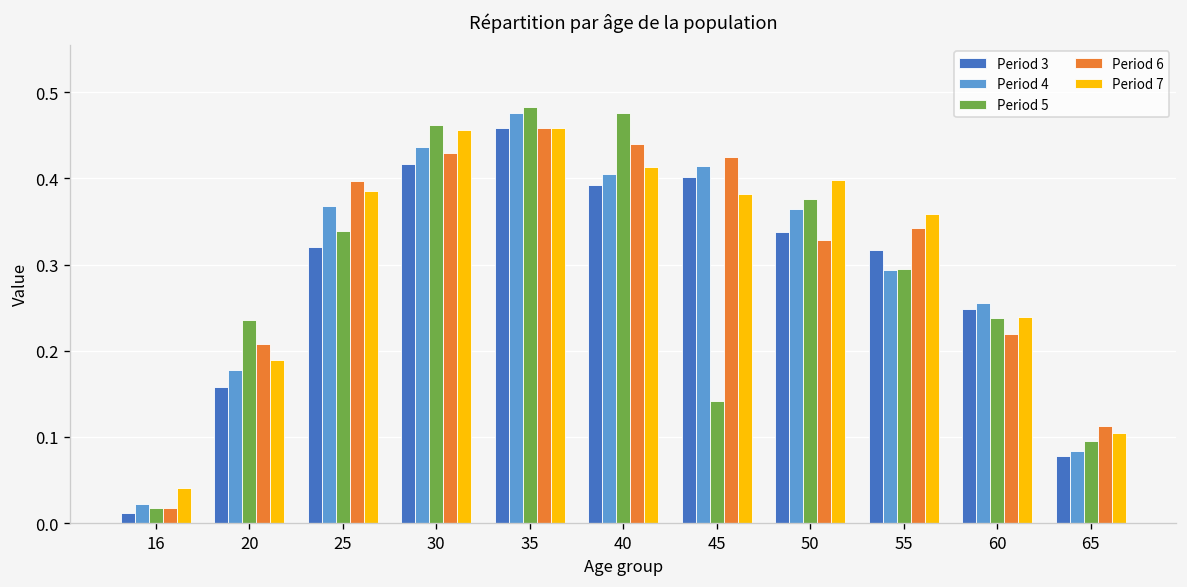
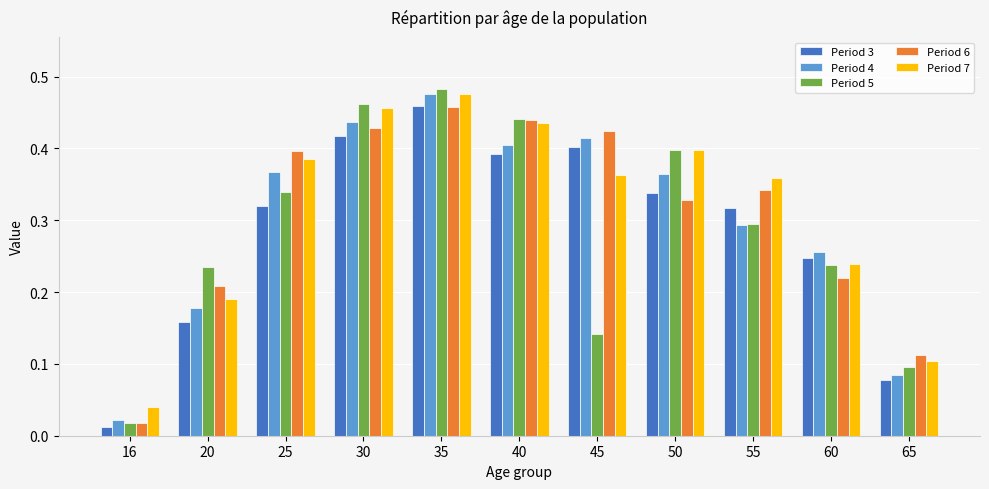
Period 7, 35: 0.46 -> 0.48
Period 5, 40: 0.48 -> 0.44
Period 7, 40: 0.41 -> 0.44
Period 7, 45: 0.38 -> 0.36
Period 5, 50: 0.38 -> 0.40
